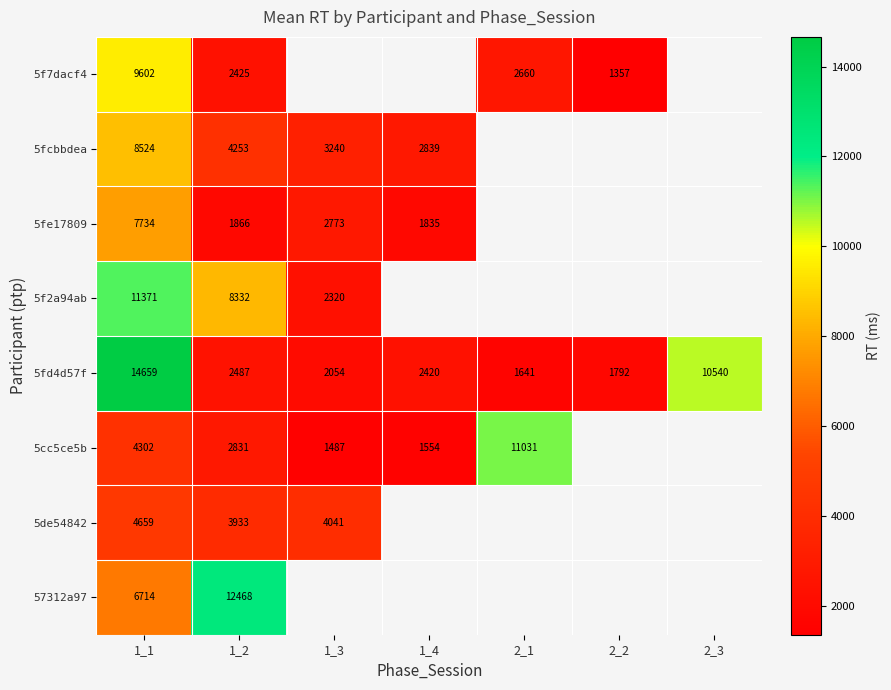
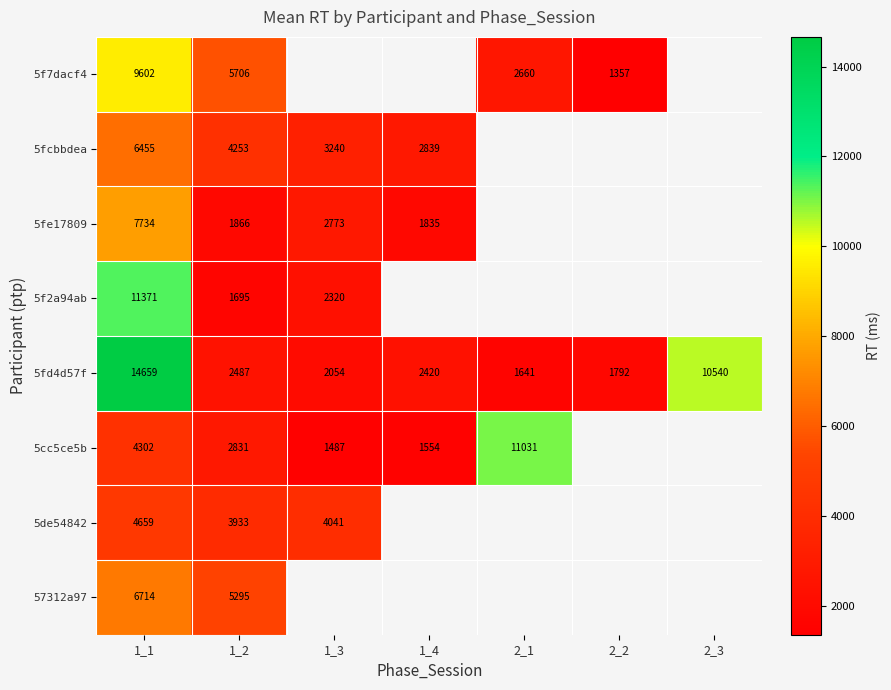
5f7dacf4, 1_2: 2425 -> 5706
5fcbbdea, 1_1: 8524 -> 6455
5f2a94ab, 1_2: 8332 -> 1695
57312a97, 1_2: 12468 -> 5295
